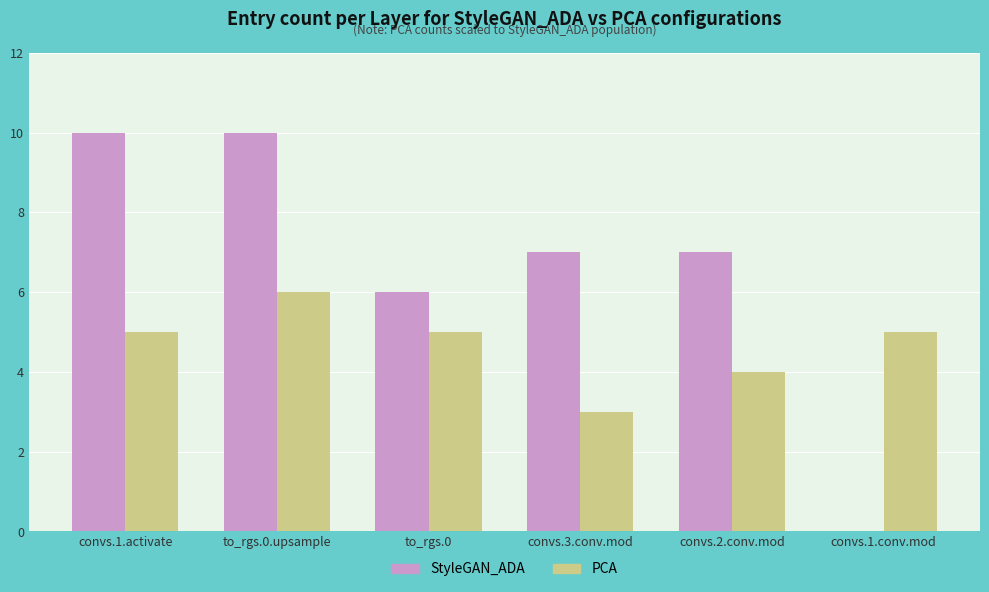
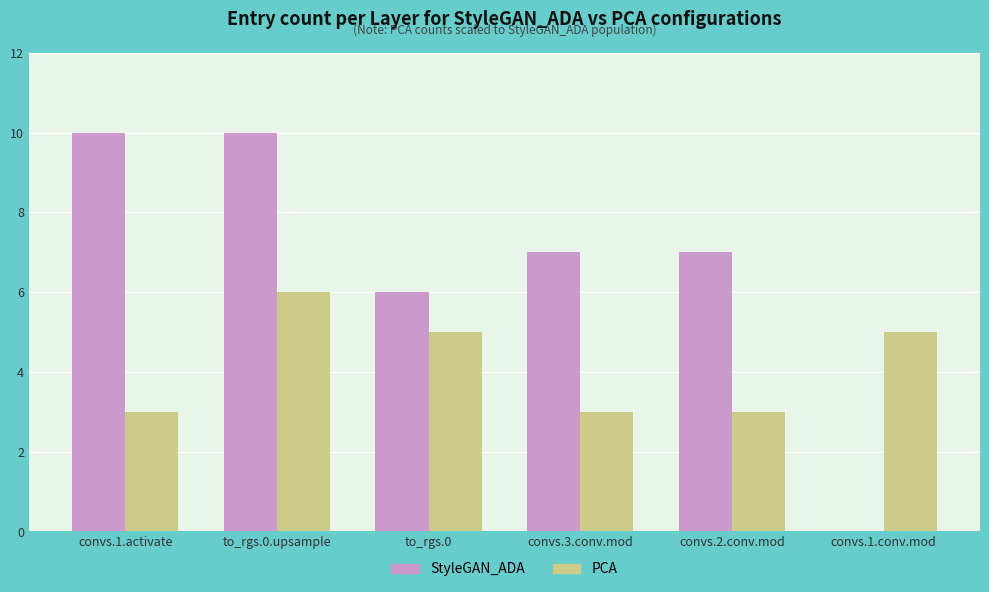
PCA, convs.1.activate: 5 -> 3
PCA, convs.2.conv.mod: 4 -> 3
